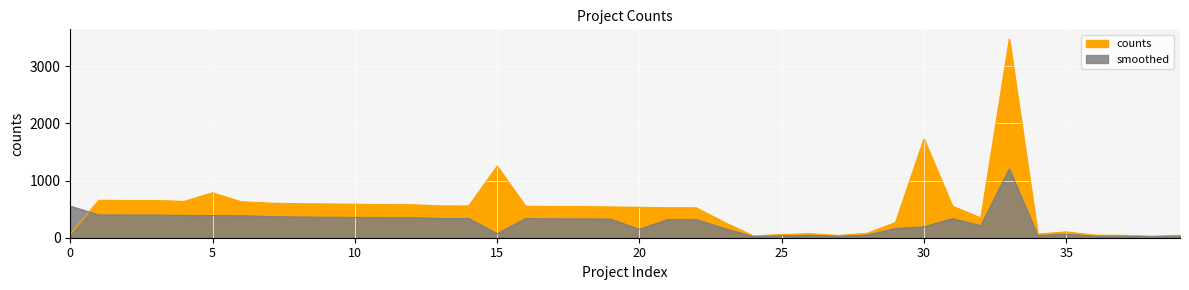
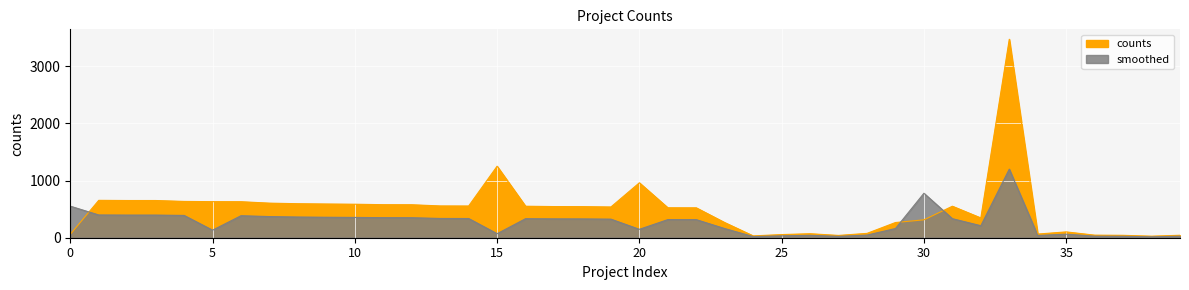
counts, 5: 800 -> 600
smoothed, 5: 400 -> 100
counts, 20: 500 -> 1000
counts, 30: 1700 -> 300
smoothed, 30: 200 -> 800
